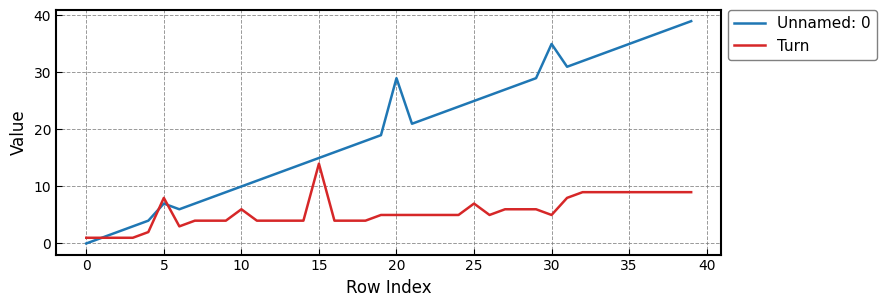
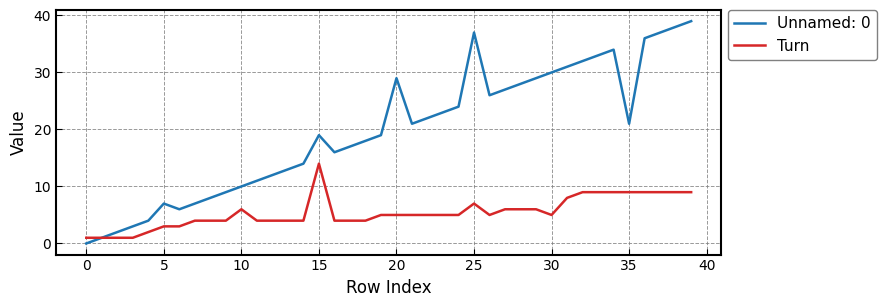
Turn, 5: 8 -> 3
Unnamed: 0, 15: 15 -> 19
Unnamed: 0, 25: 25 -> 37
Unnamed: 0, 30: 35 -> 30
Unnamed: 0, 35: 35 -> 21
